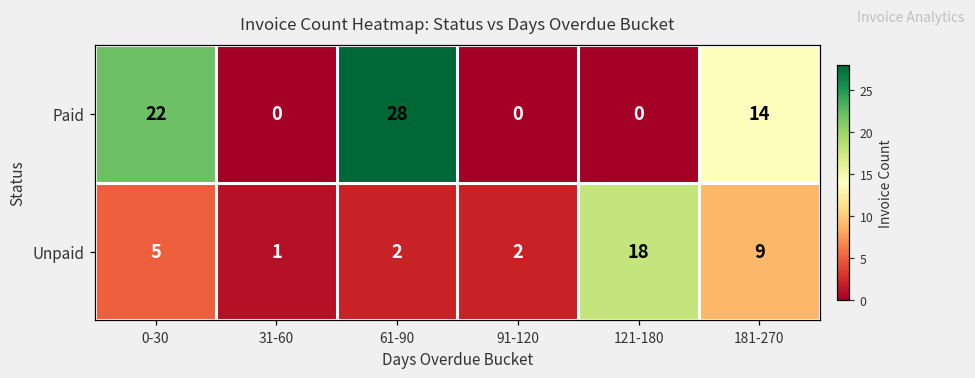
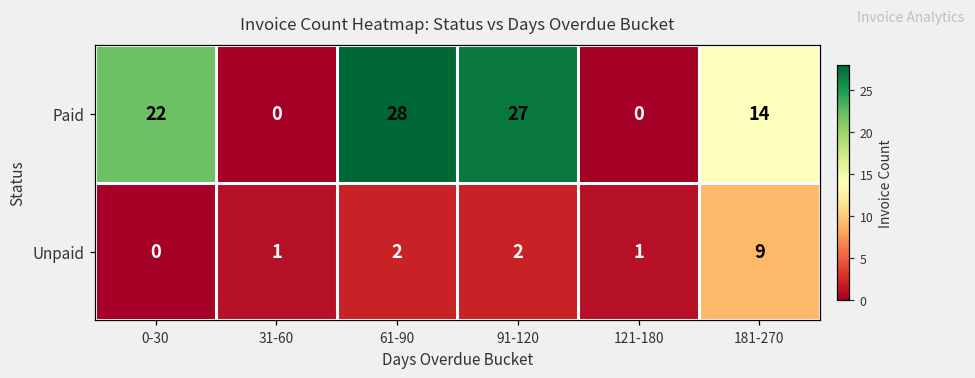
Paid, 91-120: 0 -> 27
Unpaid, 0-30: 5 -> 0
Unpaid, 121-180: 18 -> 1
